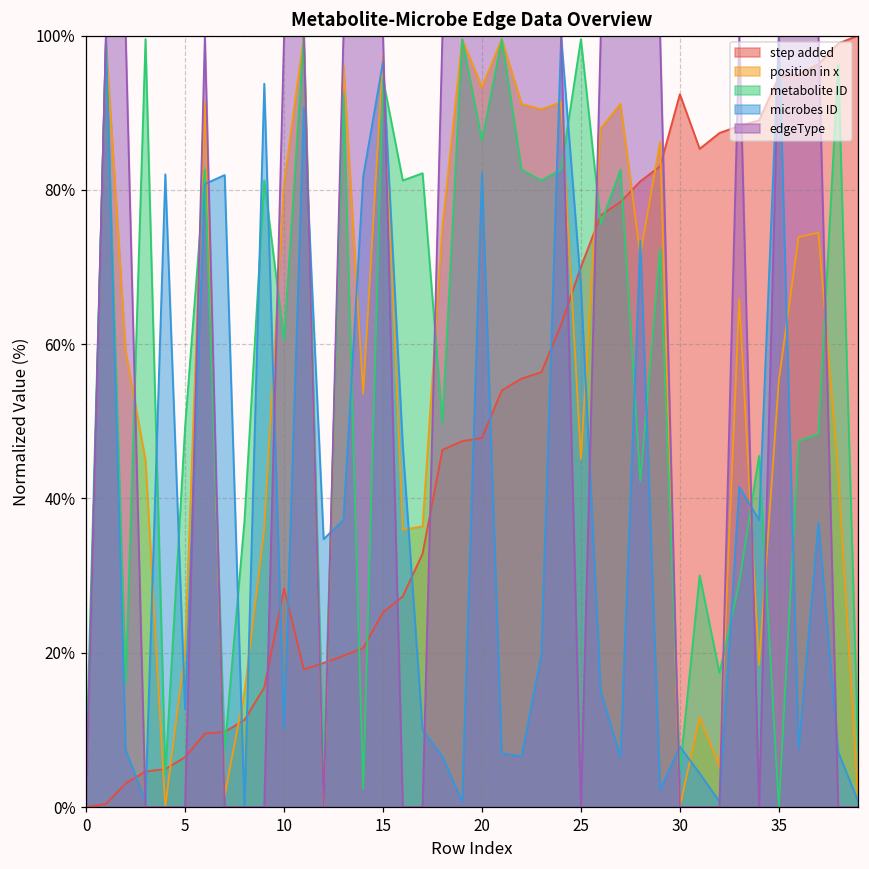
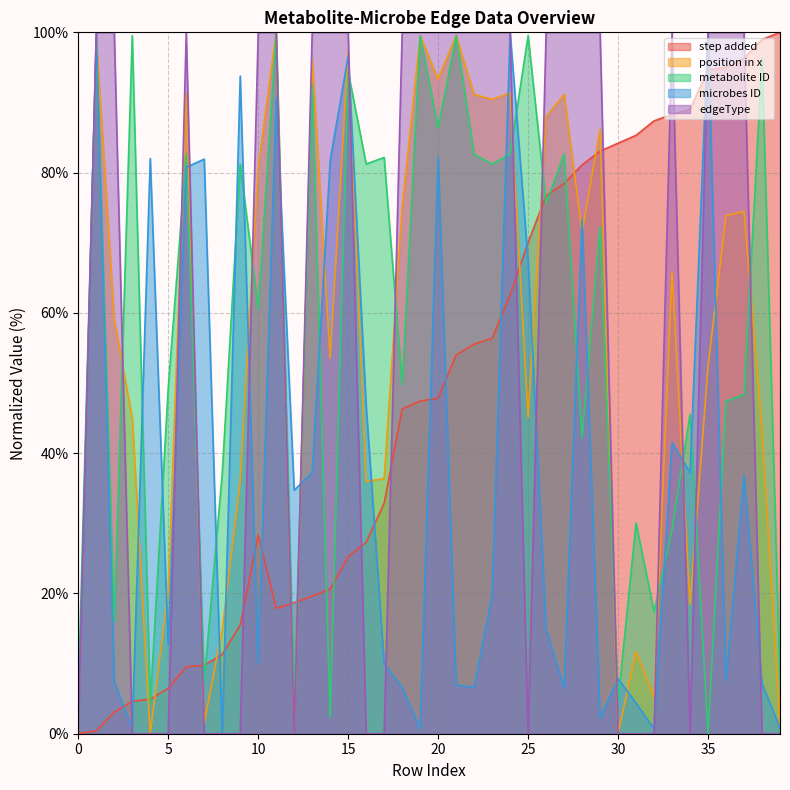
step added, 30: 92% -> 84%
position in x, 35: 55% -> 52%
